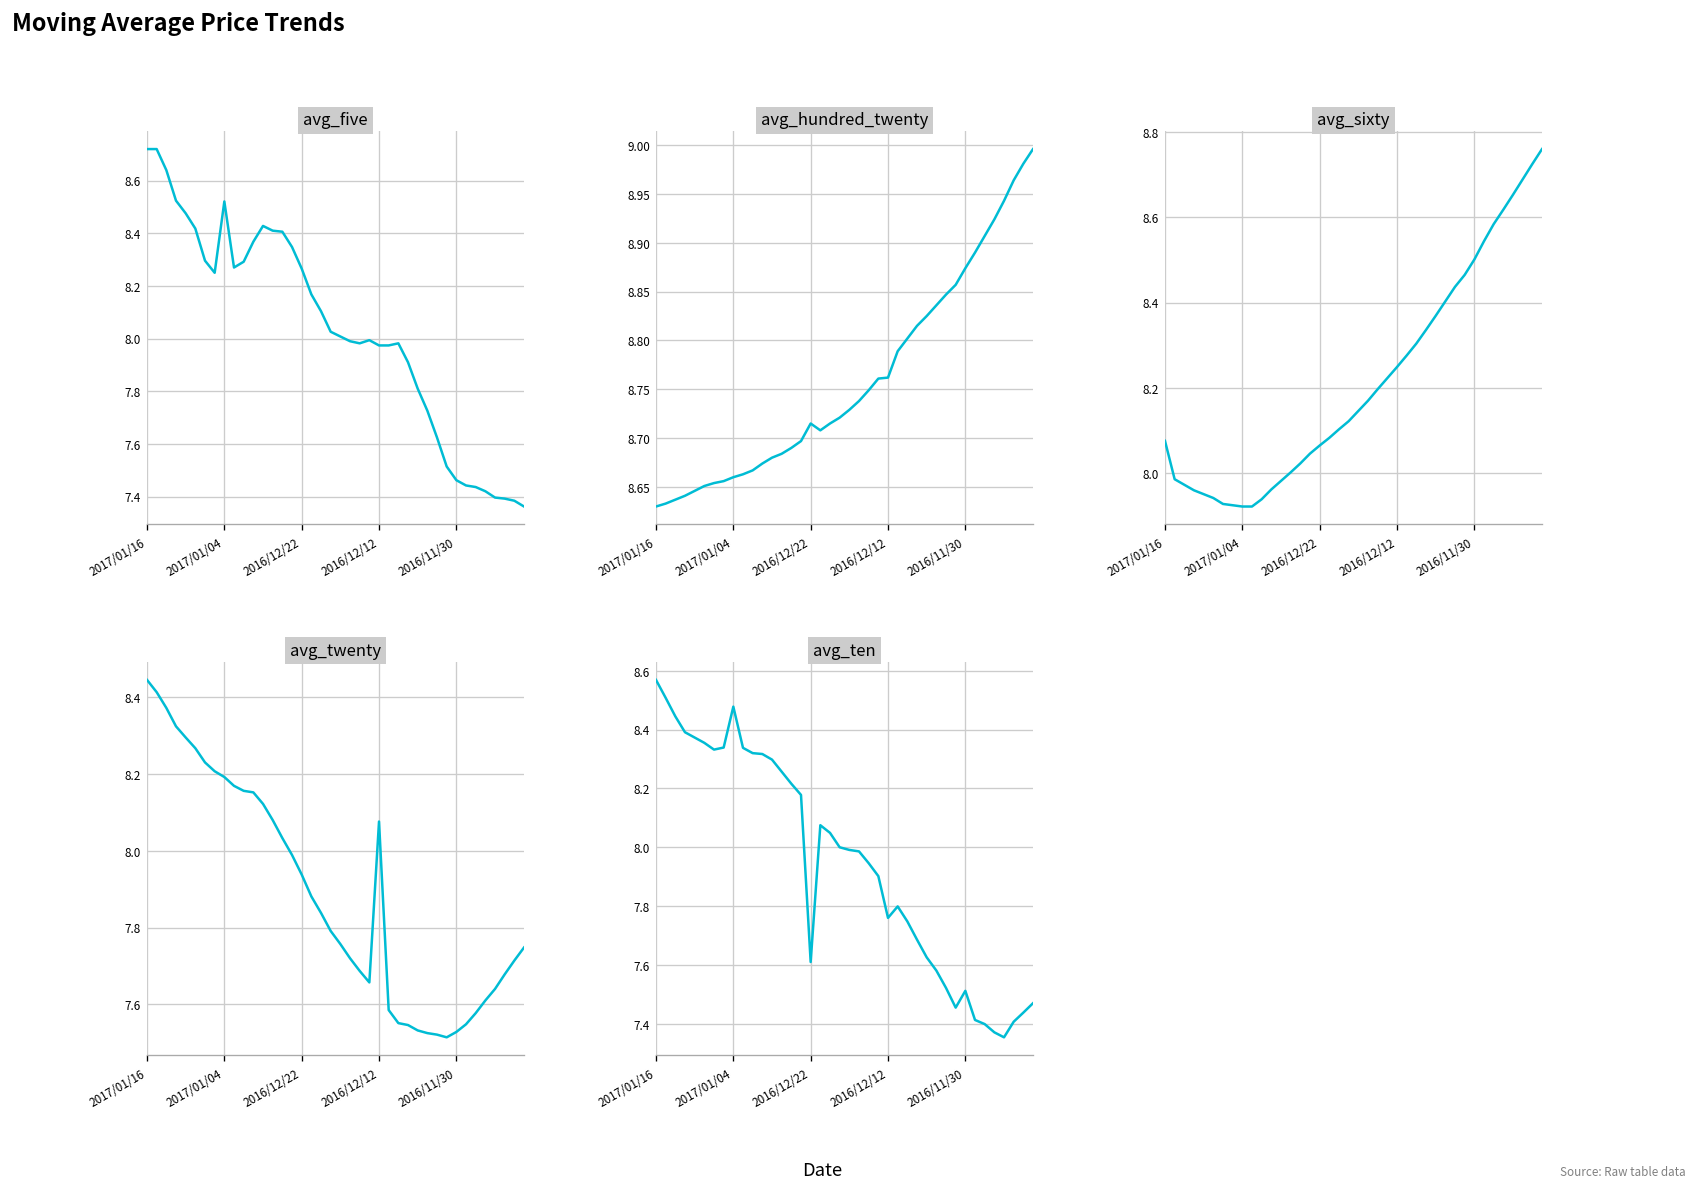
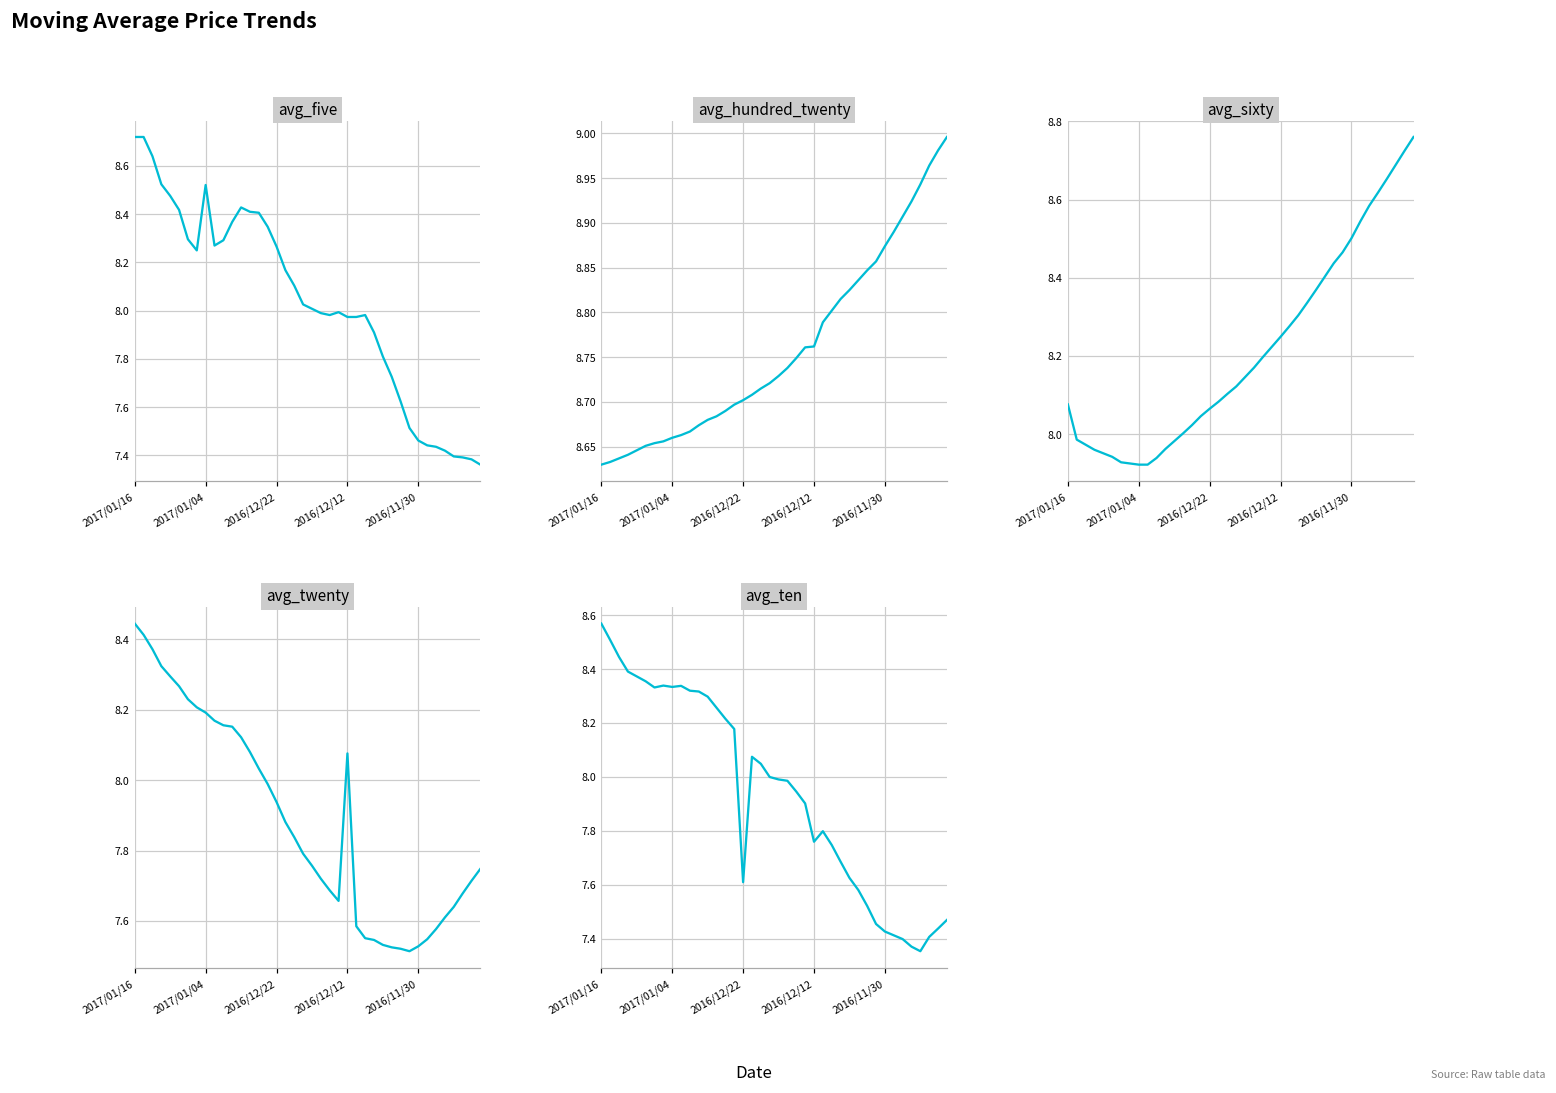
avg_hundred_twenty, 2016/12/22: 8.72 -> 8.70
avg_ten, 2017/01/04: 8.48 -> 8.33
avg_ten, 2016/11/30: 7.51 -> 7.43
